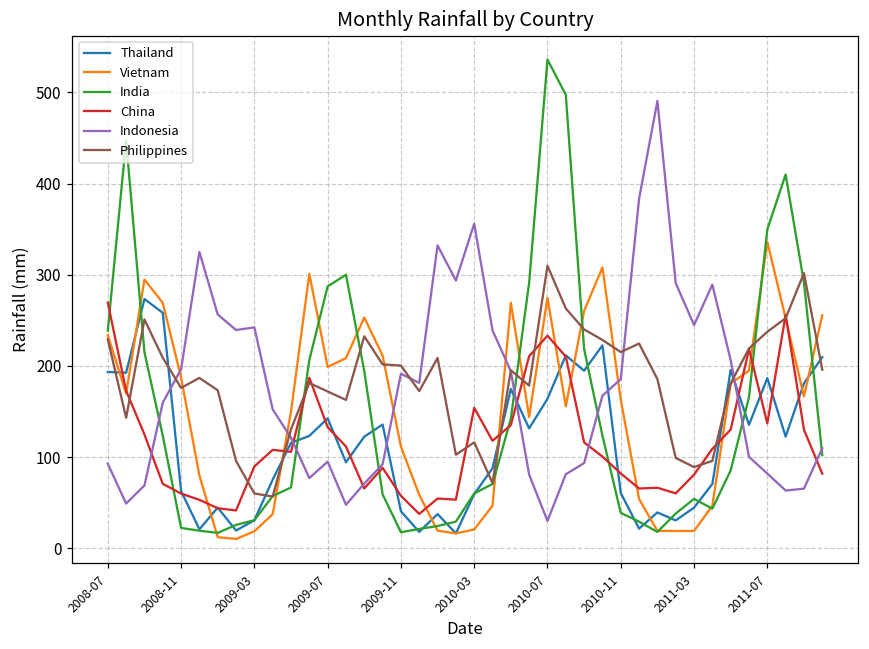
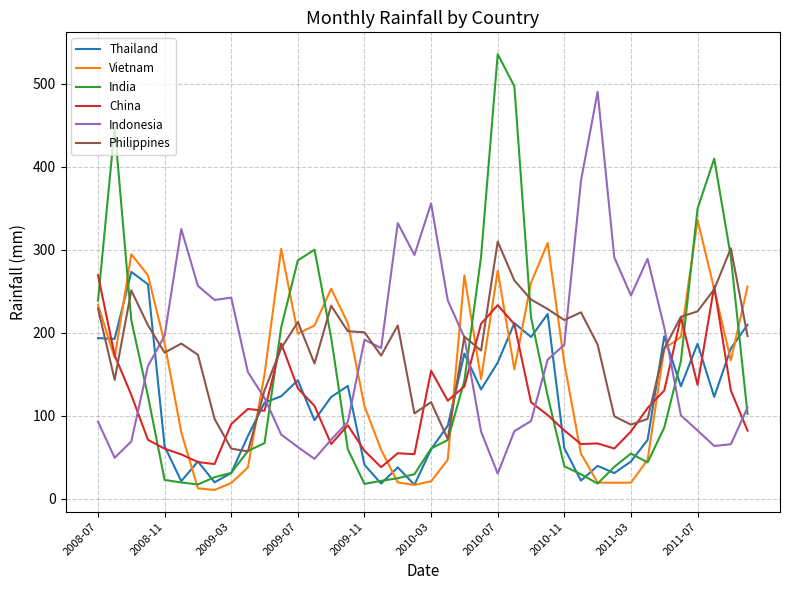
Indonesia, 2009-07: 100 -> 60
Philippines, 2009-07: 170 -> 210
Philippines, 2011-07: 240 -> 230
